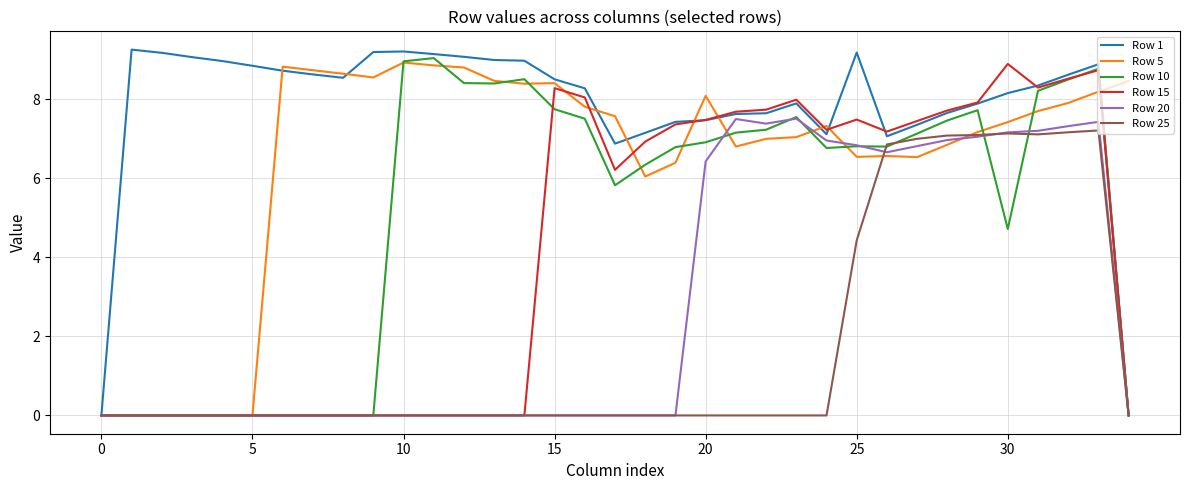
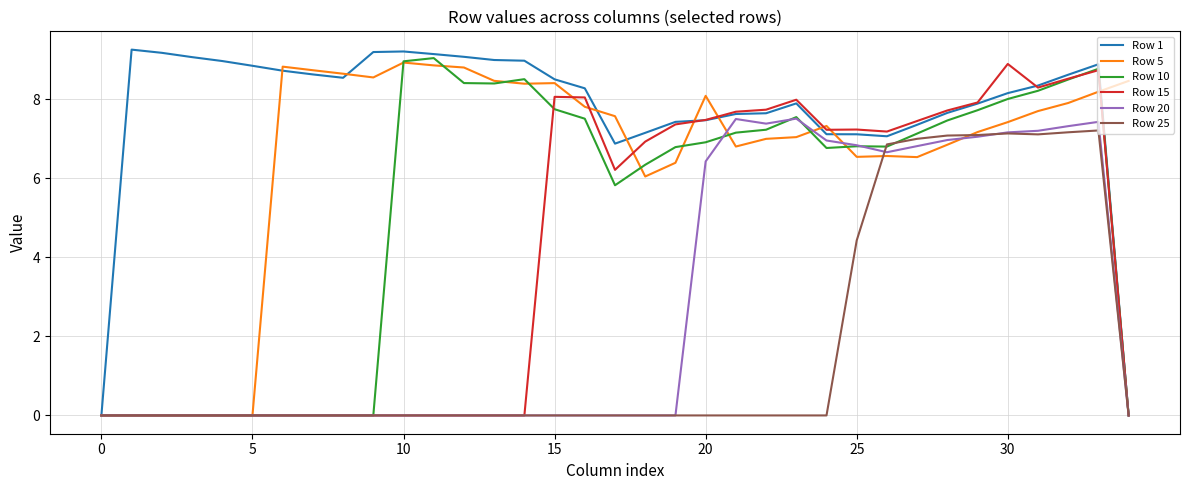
Row 15, 15: 8.3 -> 8.1
Row 1, 25: 9.2 -> 7.1
Row 15, 25: 7.5 -> 7.2
Row 10, 30: 4.7 -> 8.0
